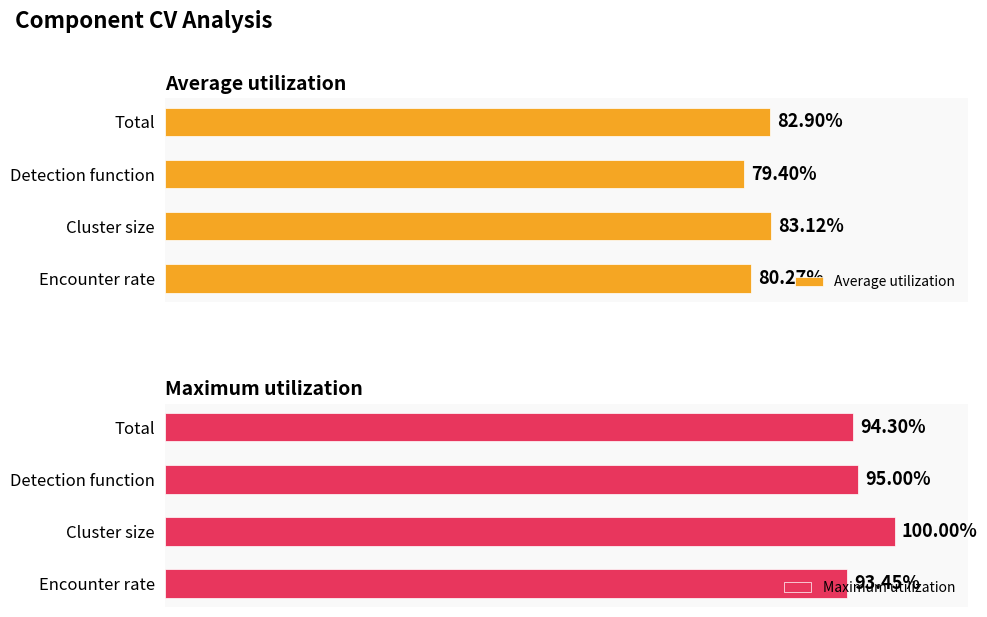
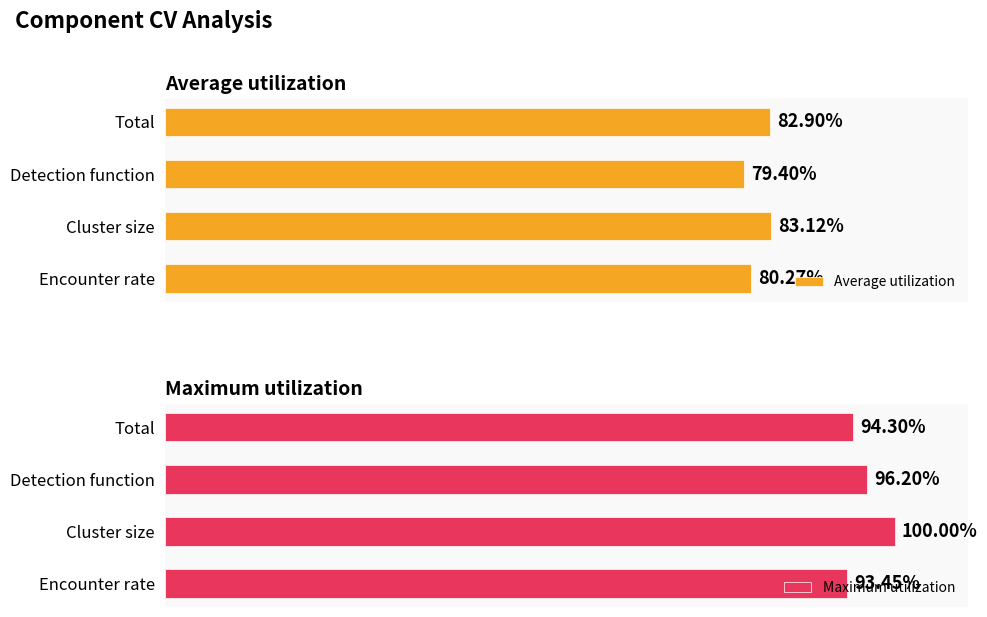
Maximum utilization, Detection function: 95.00% -> 96.20%
